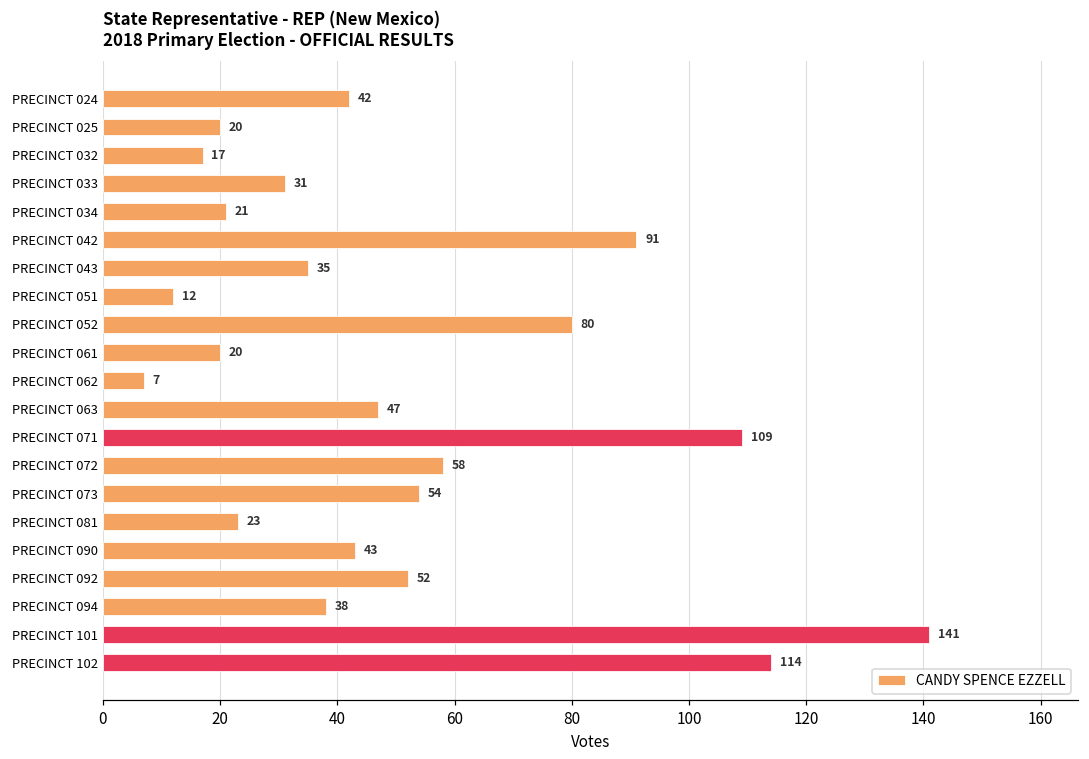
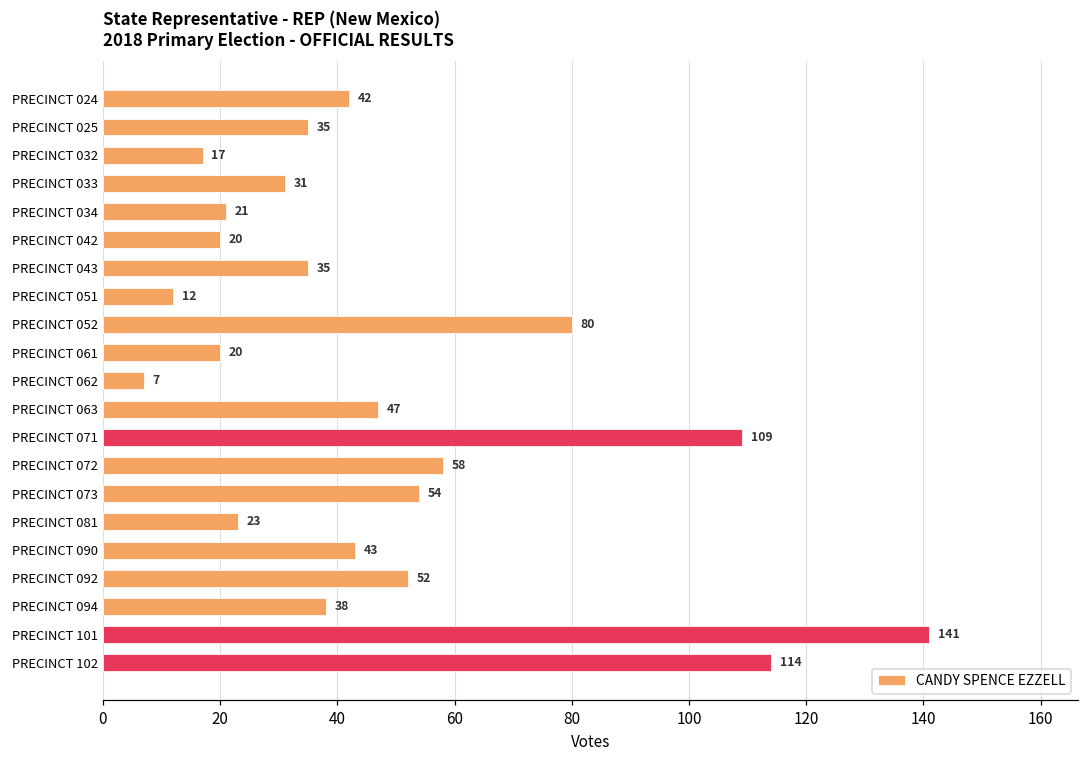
PRECINCT 025: 20 -> 35
PRECINCT 042: 91 -> 20
